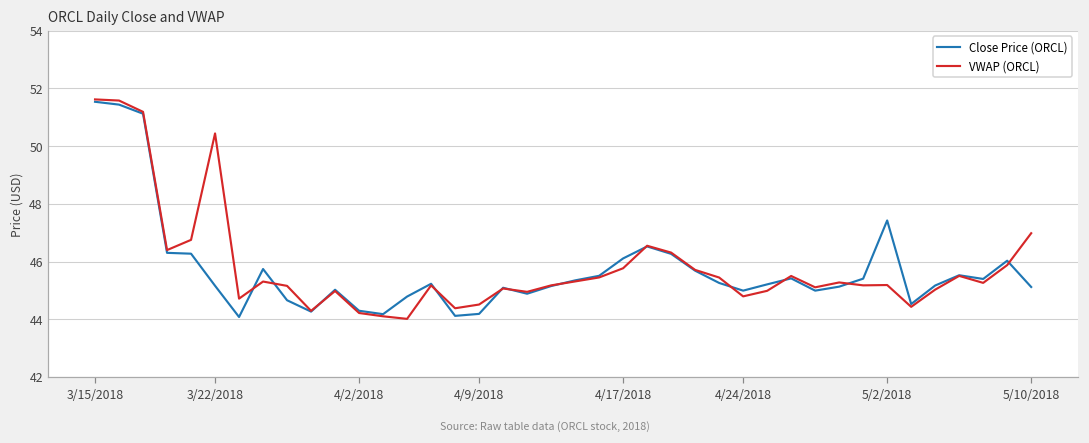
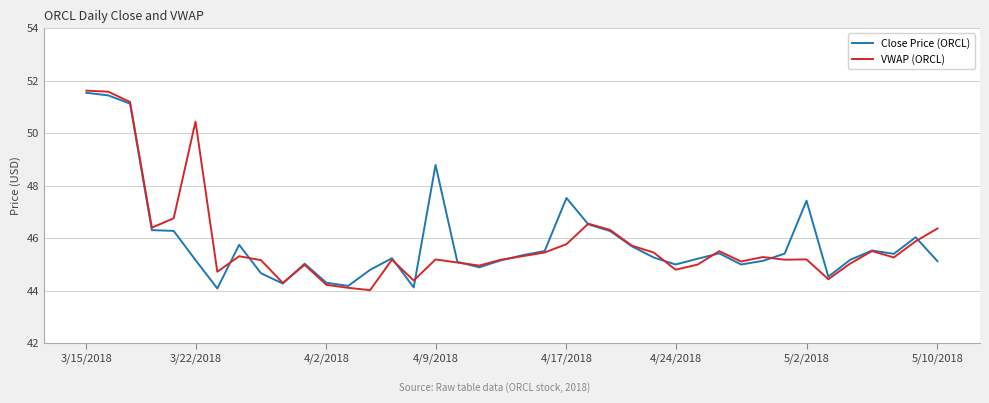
Close Price (ORCL), 4/9/2018: 44.2 -> 48.8
VWAP (ORCL), 4/9/2018: 44.5 -> 45.2
Close Price (ORCL), 4/17/2018: 46.1 -> 47.5
VWAP (ORCL), 5/10/2018: 47.0 -> 46.4
